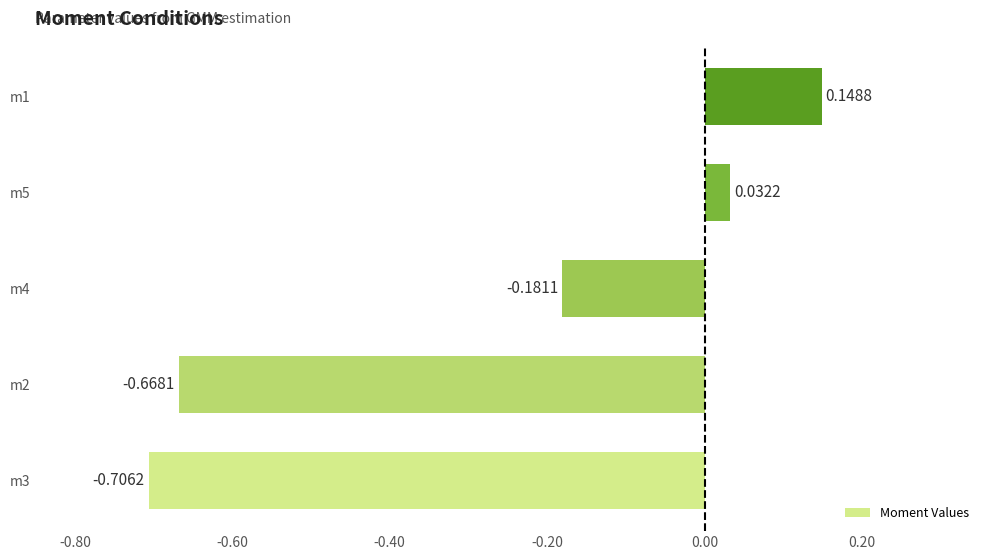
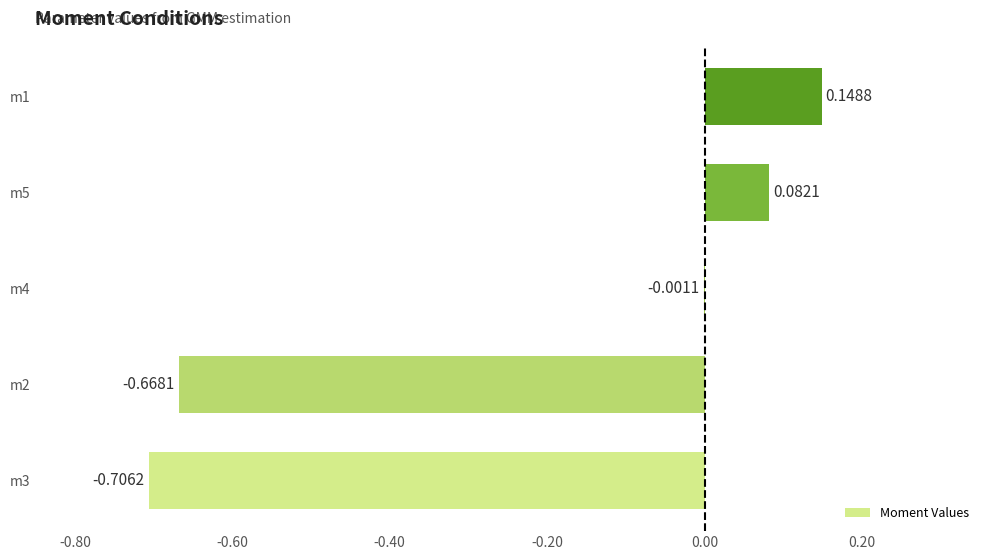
m5: 0.0322 -> 0.0821
m4: -0.1811 -> -0.0011
